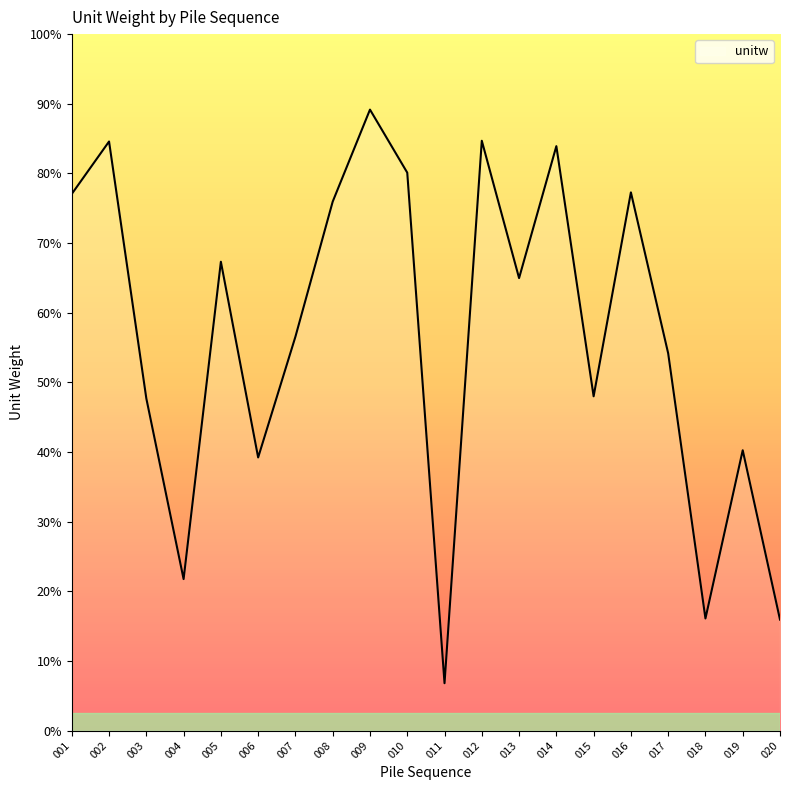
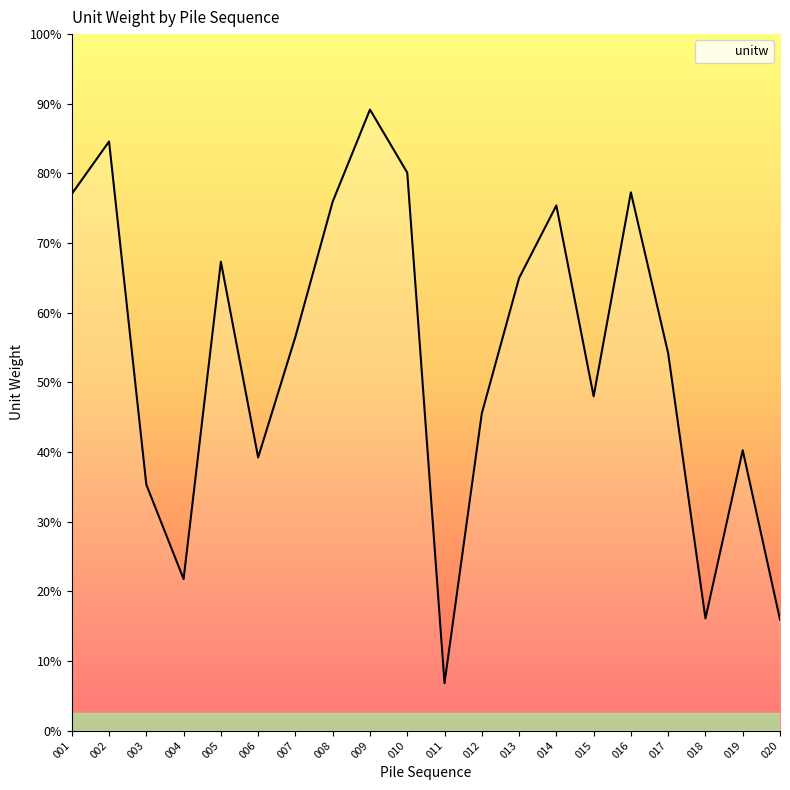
003: 48% -> 35%
012: 85% -> 46%
014: 84% -> 75%
